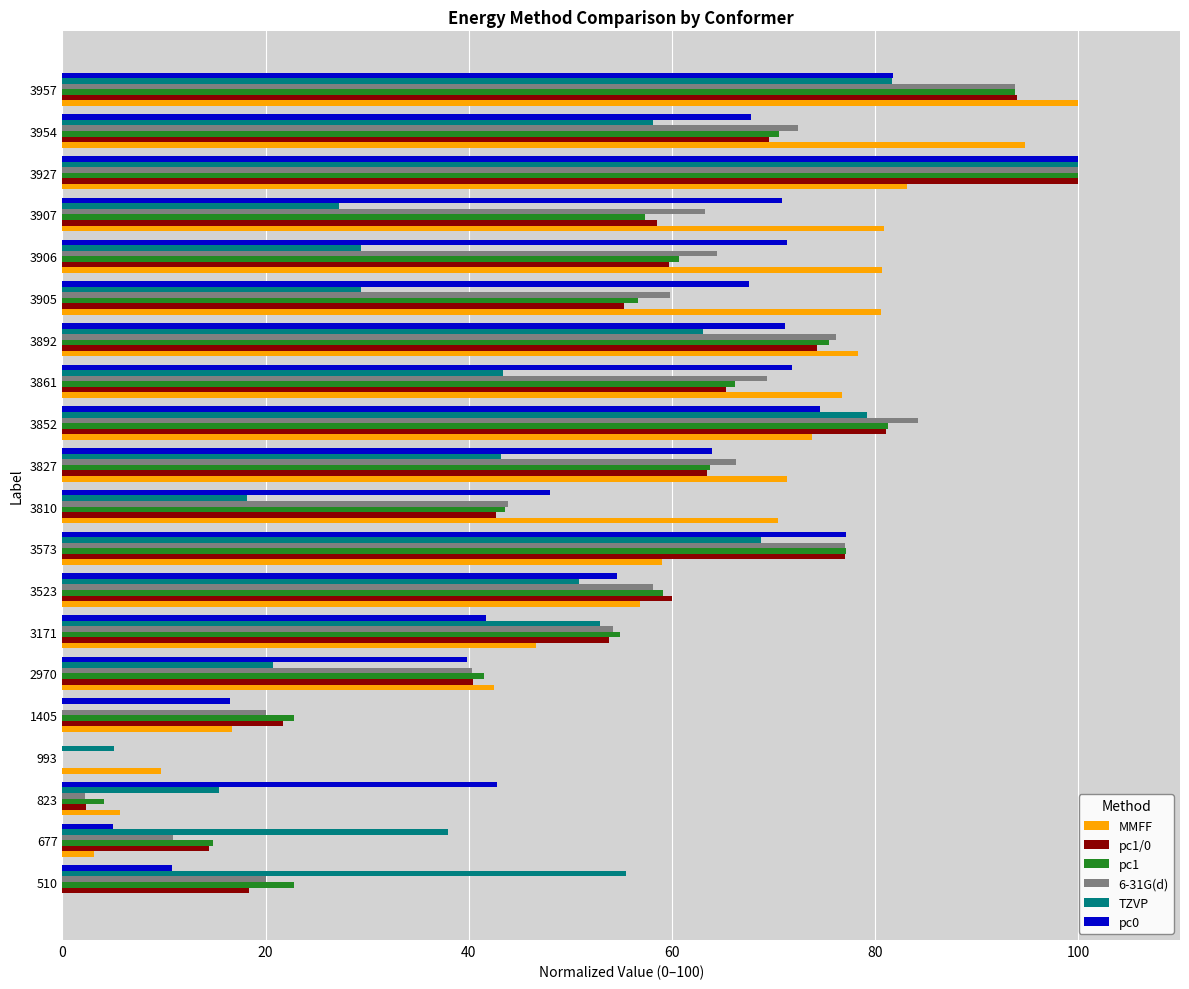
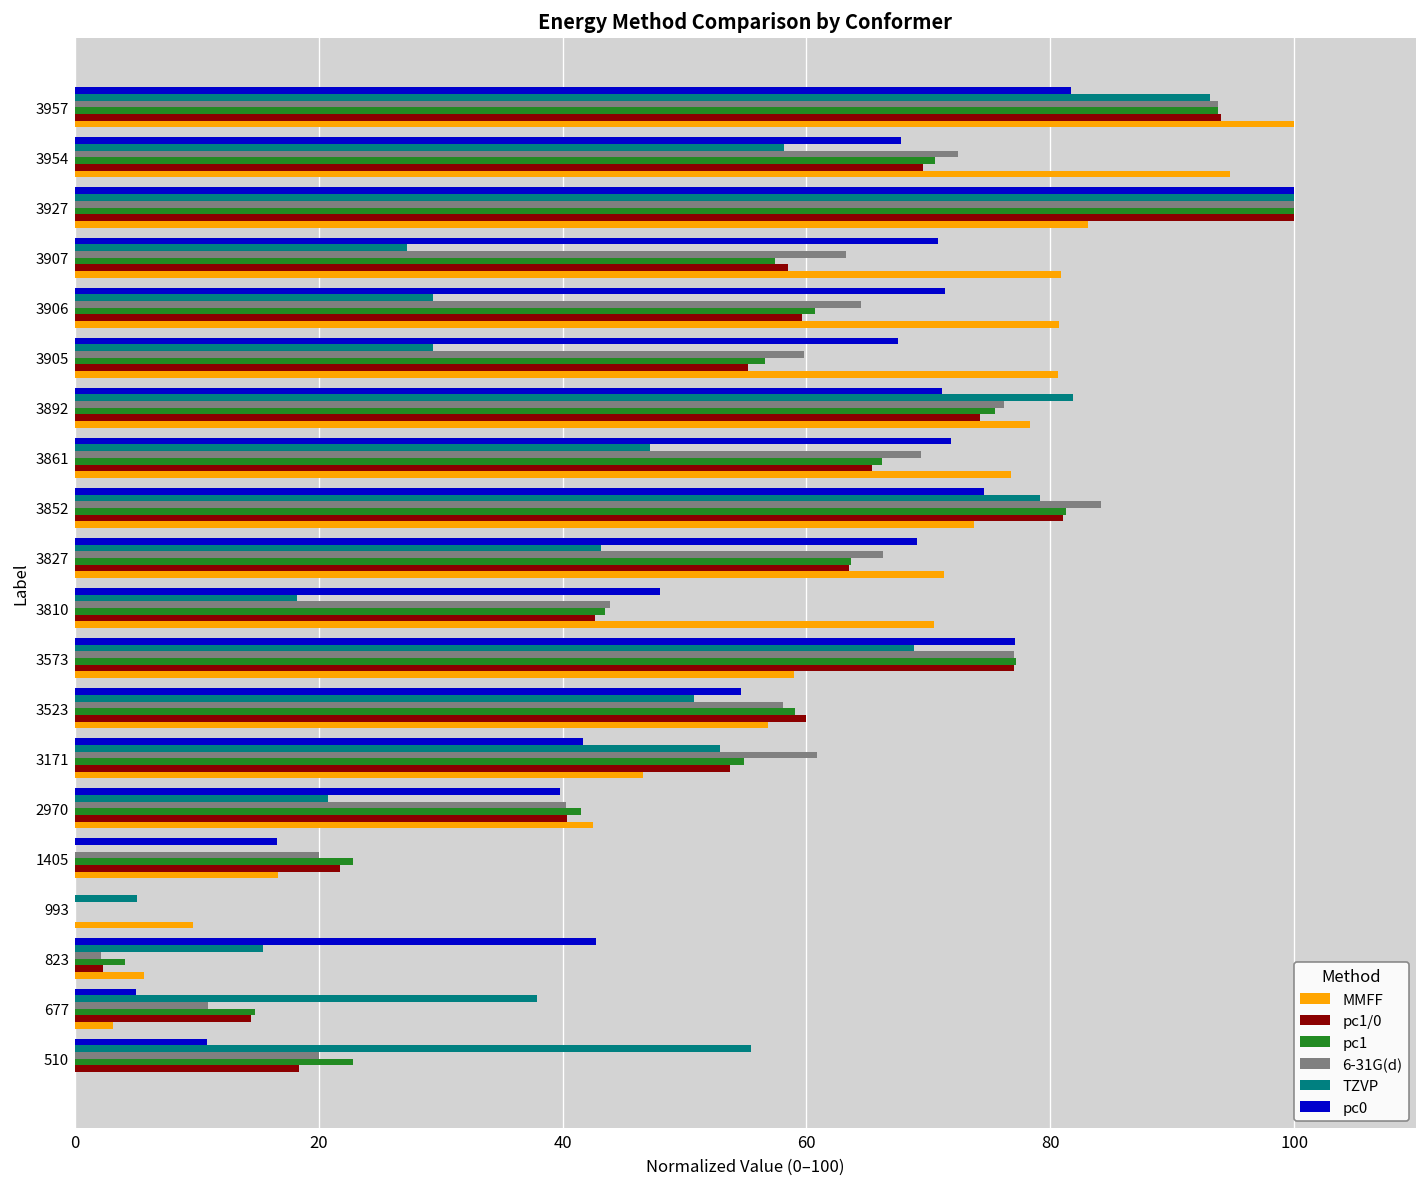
TZVP, 3957: 81.6 -> 93.1
TZVP, 3892: 63.0 -> 81.9
TZVP, 3861: 43.4 -> 47.2
pc0, 3827: 63.9 -> 69.1
6-31G(d), 3171: 54.2 -> 60.9
